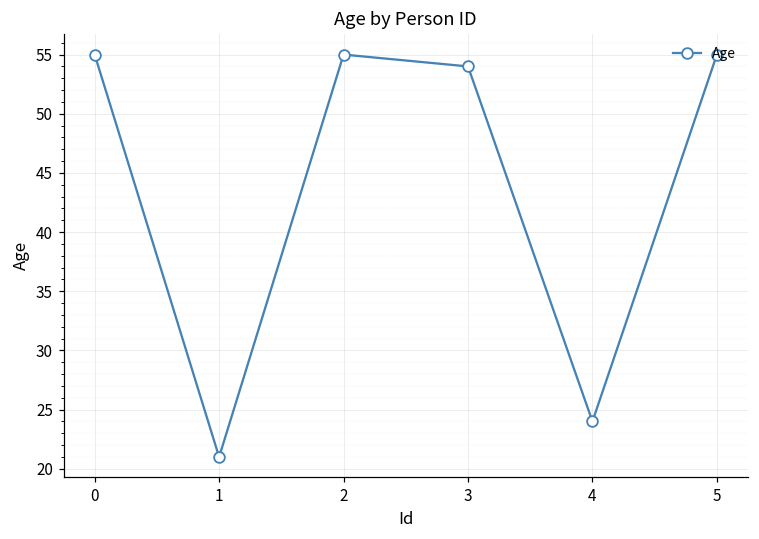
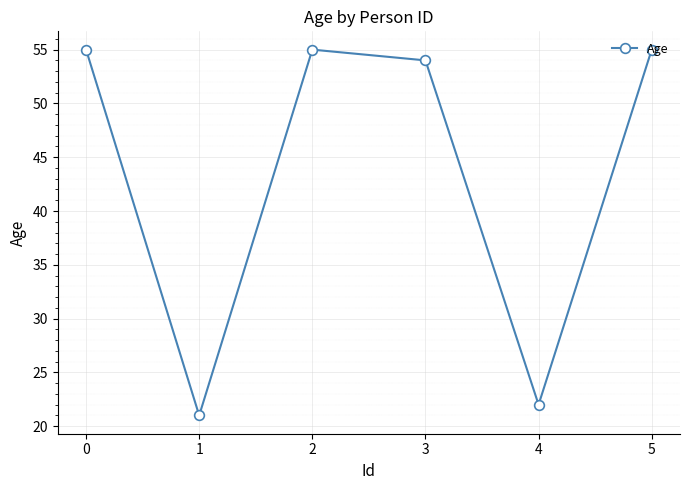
4: 24 -> 22
